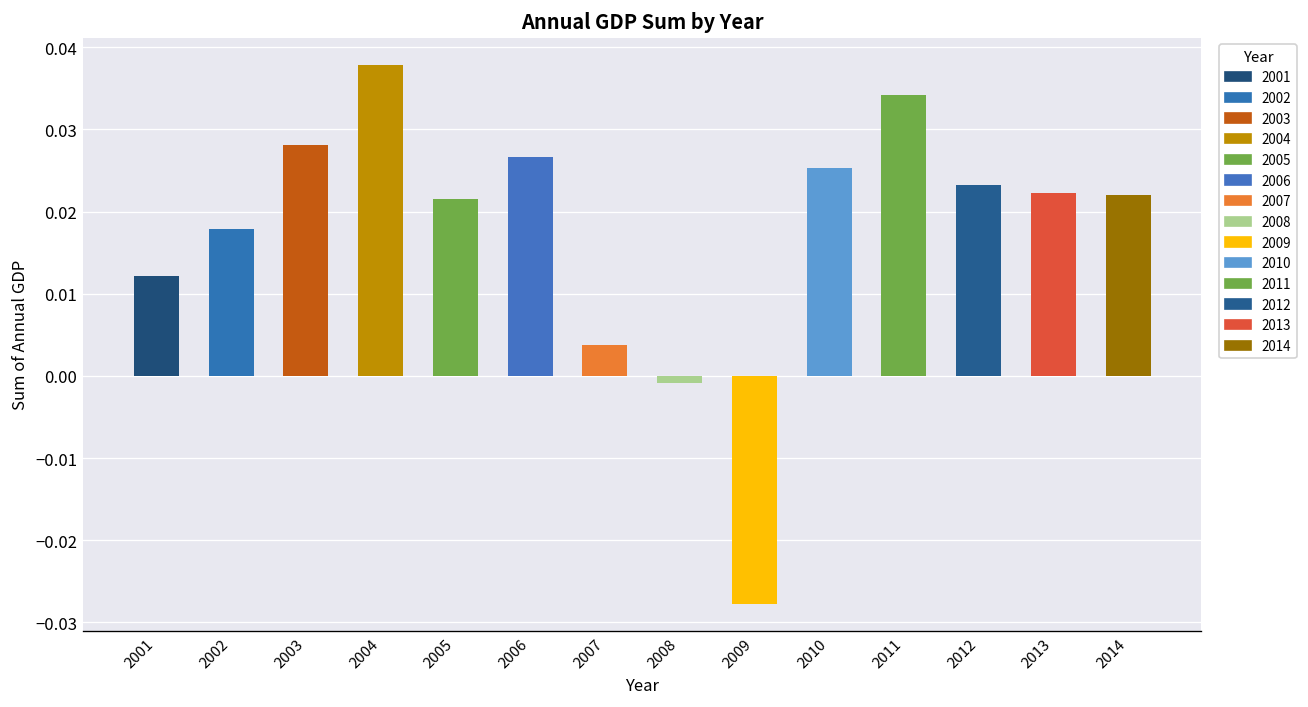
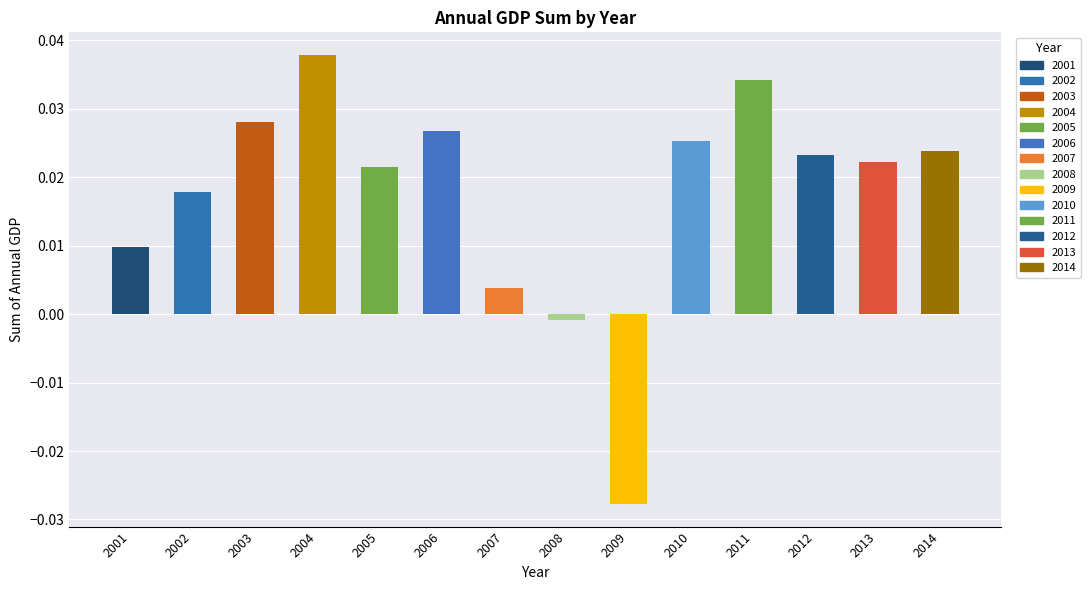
2001: 0.012 -> 0.010
2014: 0.022 -> 0.024
